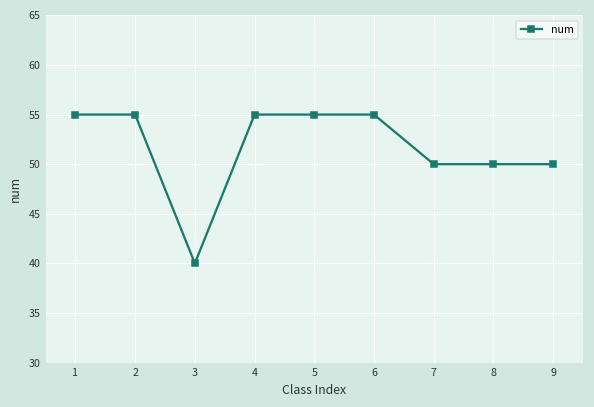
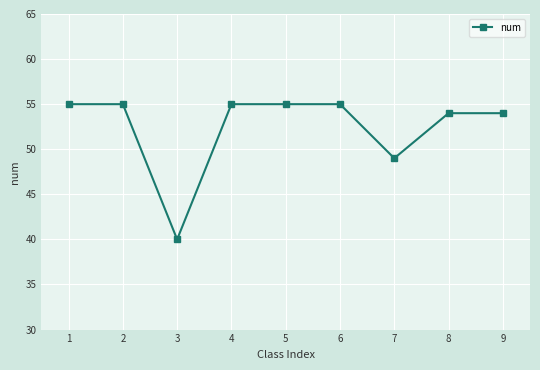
7: 50 -> 49
8: 50 -> 54
9: 50 -> 54
